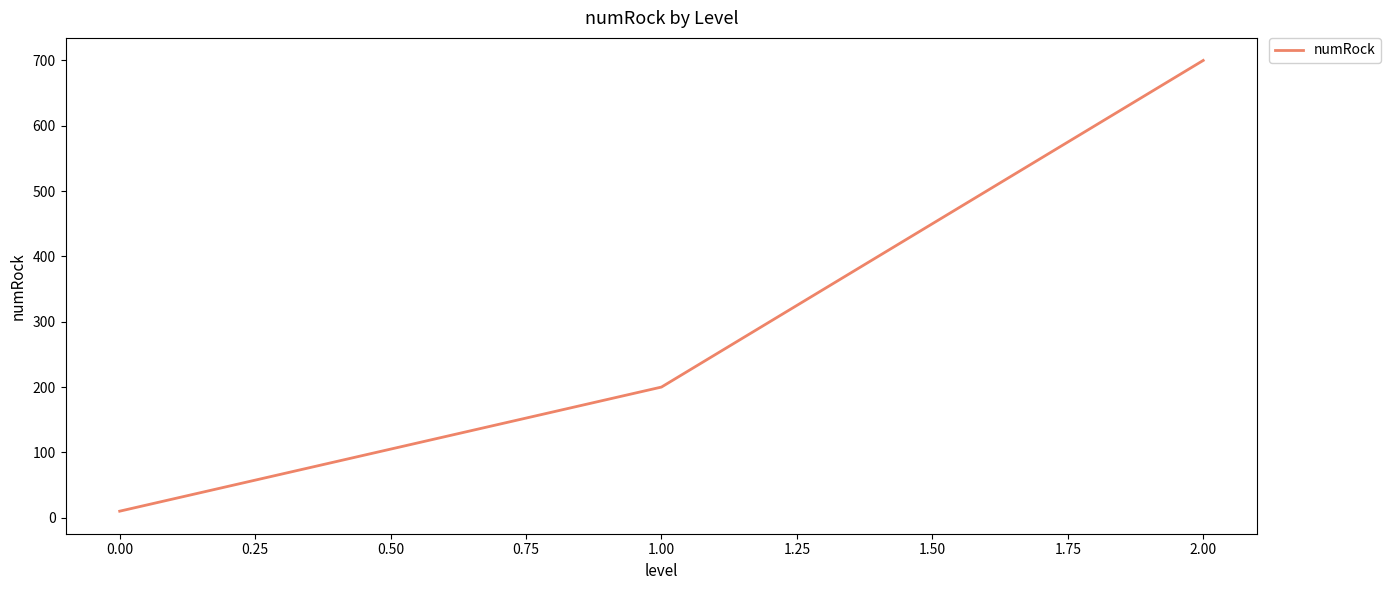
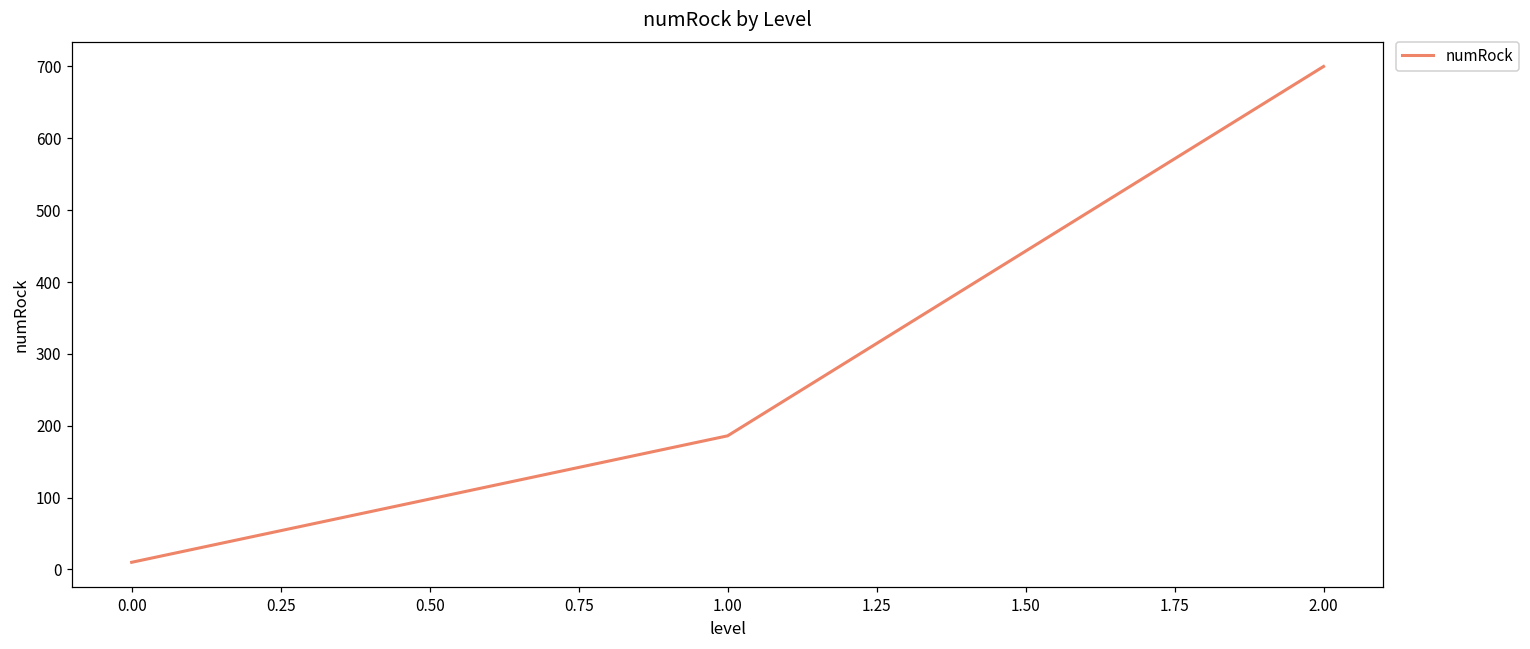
1.00: 200 -> 190
